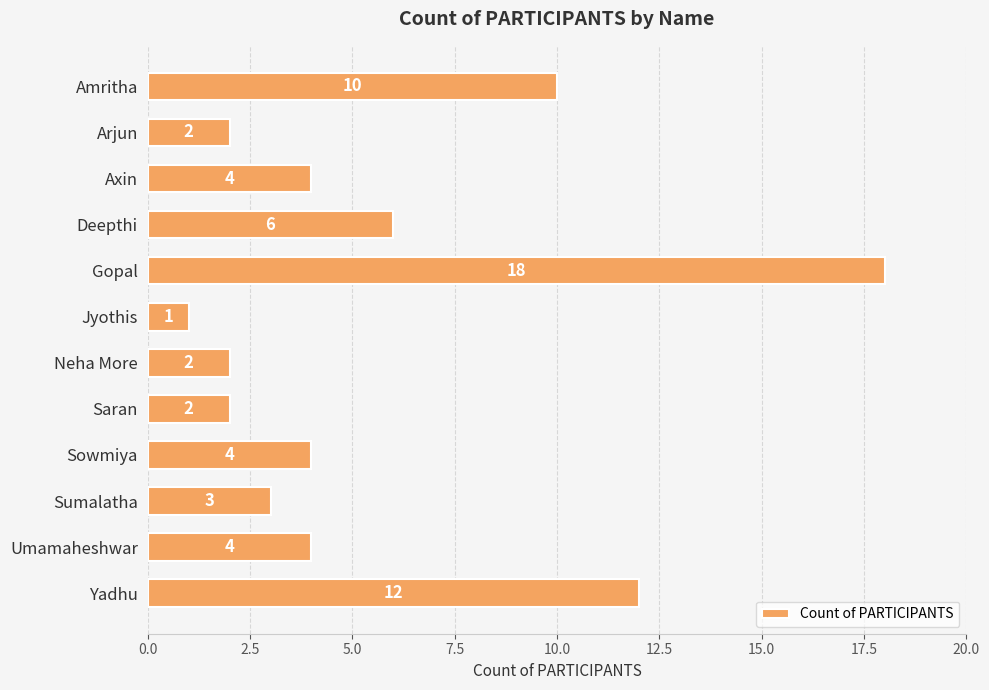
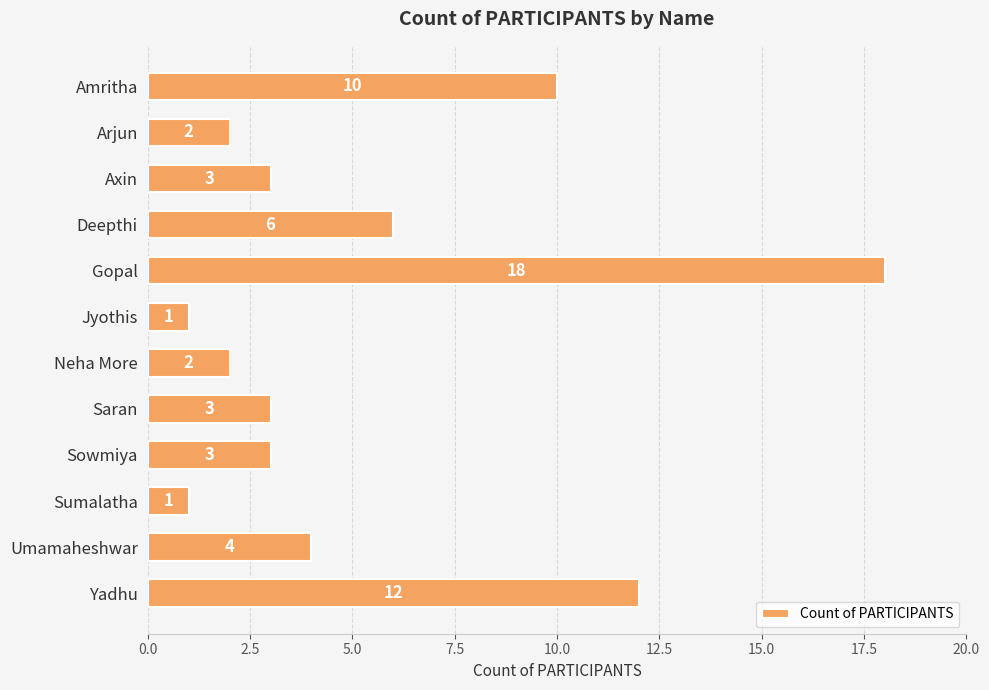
Axin: 4 -> 3
Saran: 2 -> 3
Sowmiya: 4 -> 3
Sumalatha: 3 -> 1
